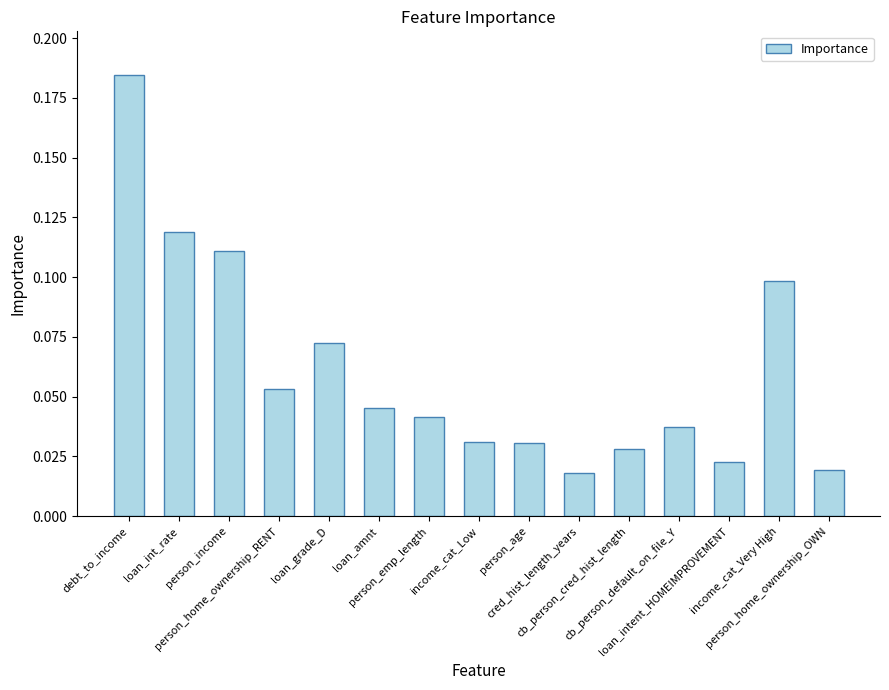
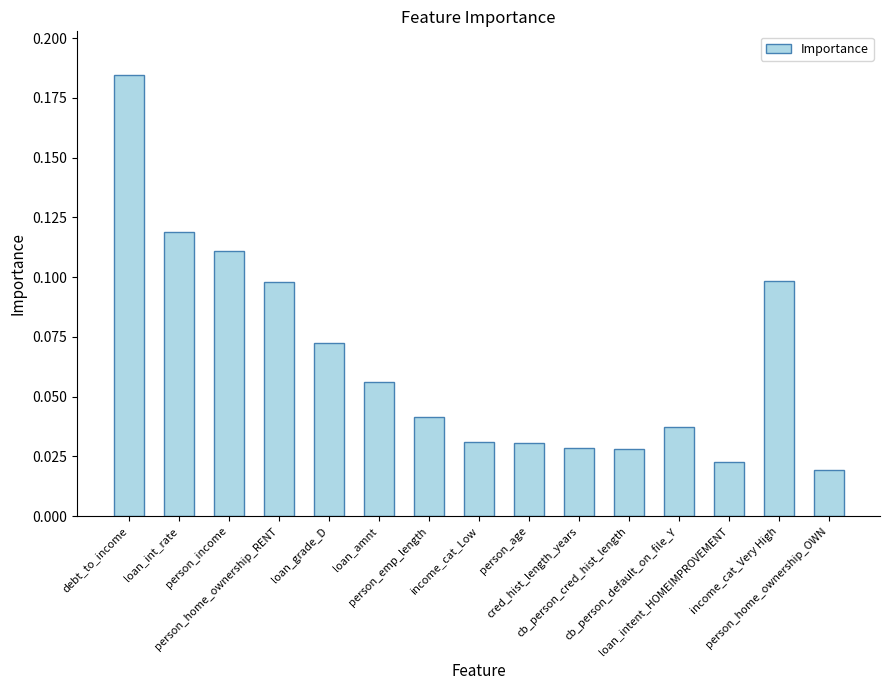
person_home_ownership_RENT: 0.053 -> 0.098
loan_amnt: 0.045 -> 0.056
cred_hist_length_years: 0.018 -> 0.029
